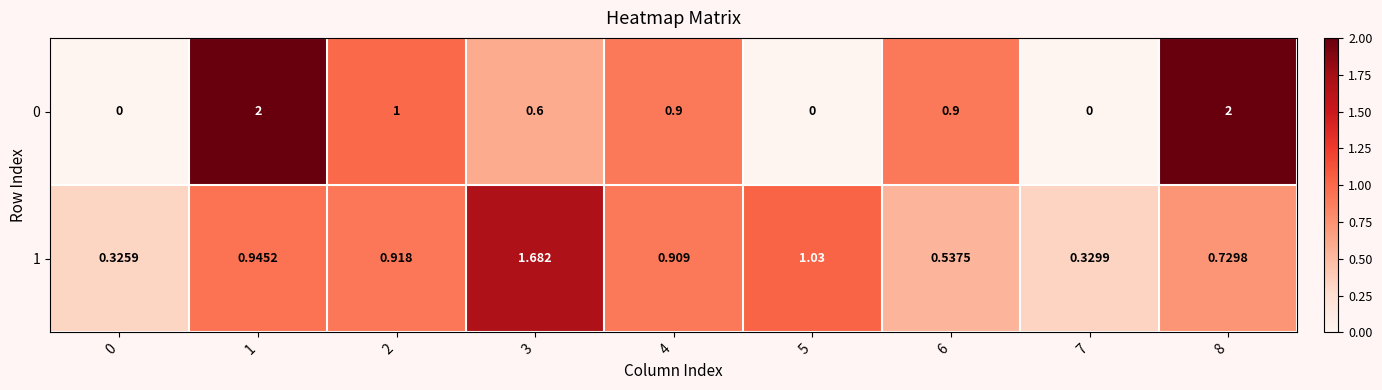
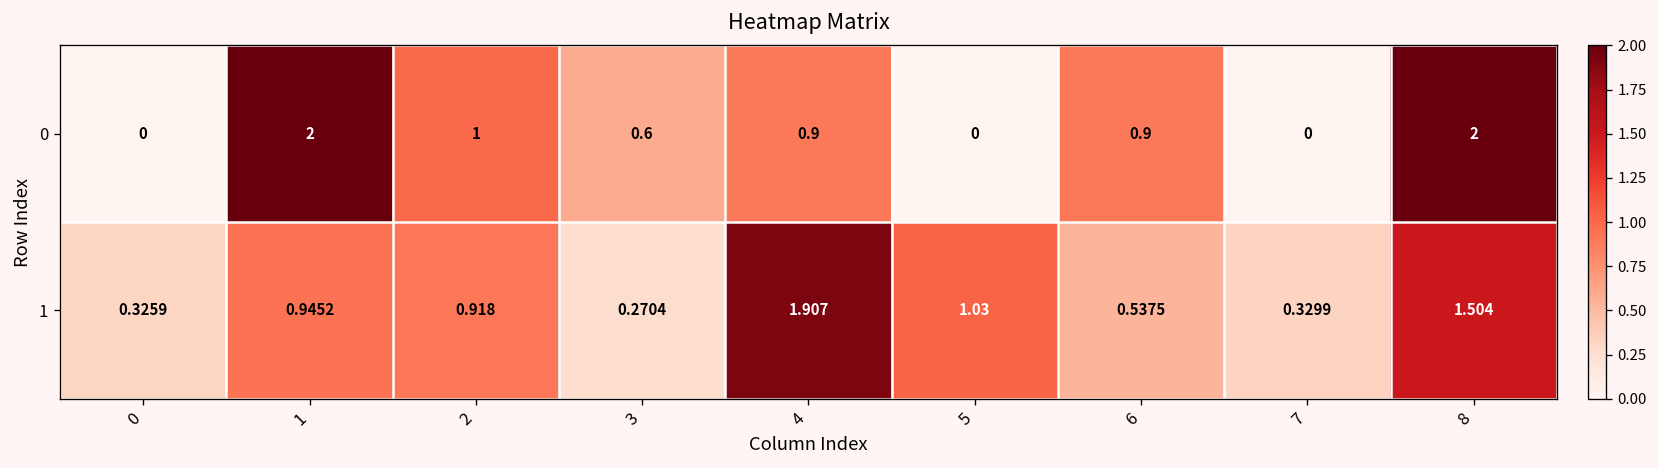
1, 3: 1.682 -> 0.2704
1, 4: 0.909 -> 1.907
1, 8: 0.7298 -> 1.504
